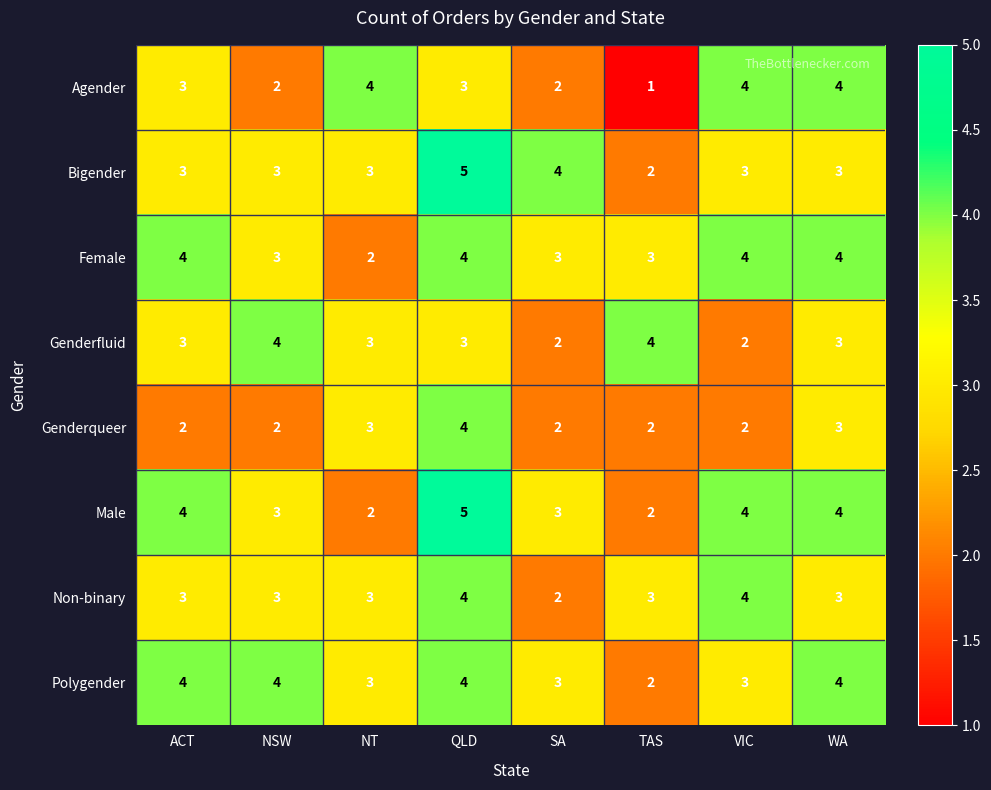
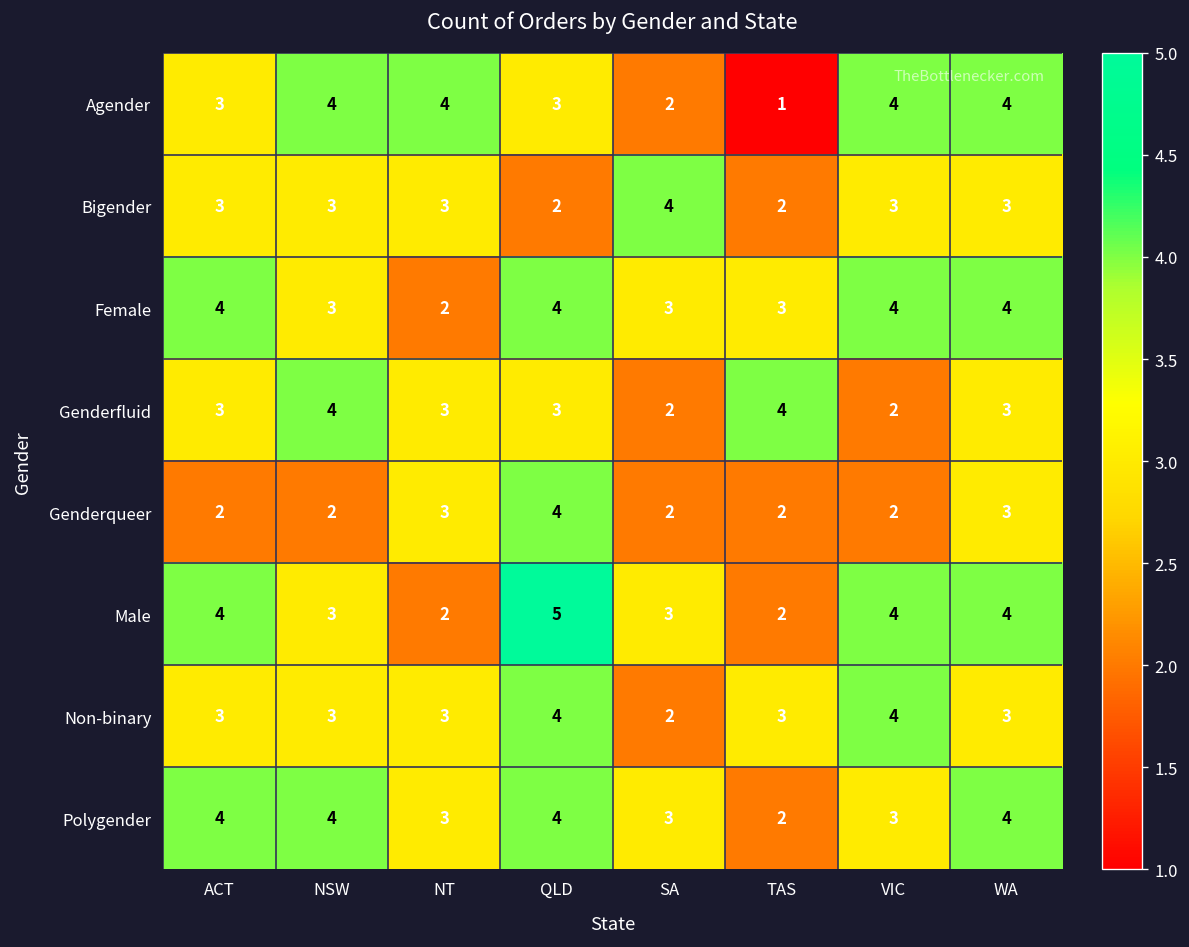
Agender, NSW: 2 -> 4
Bigender, QLD: 5 -> 2
